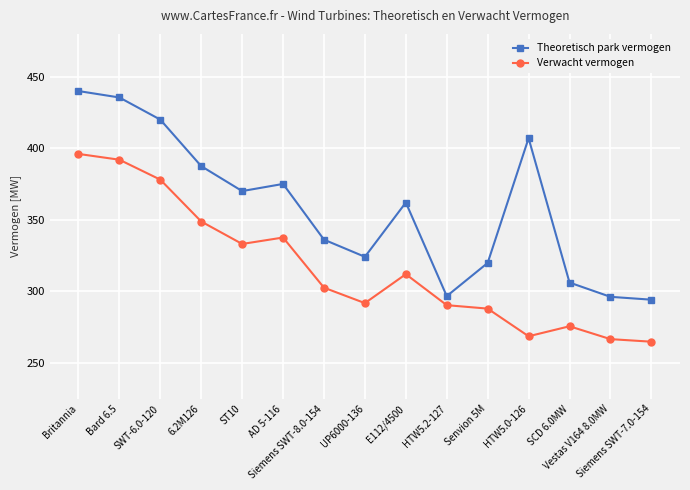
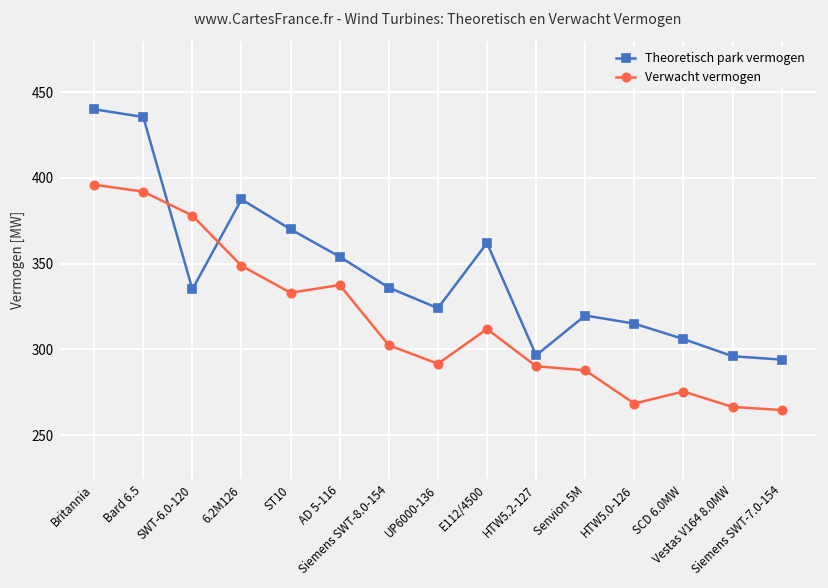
Theoretisch park vermogen, SWT-6.0-120: 420 -> 335
Theoretisch park vermogen, AD 5-116: 375 -> 354
Theoretisch park vermogen, HTW5.0-126: 407 -> 315
